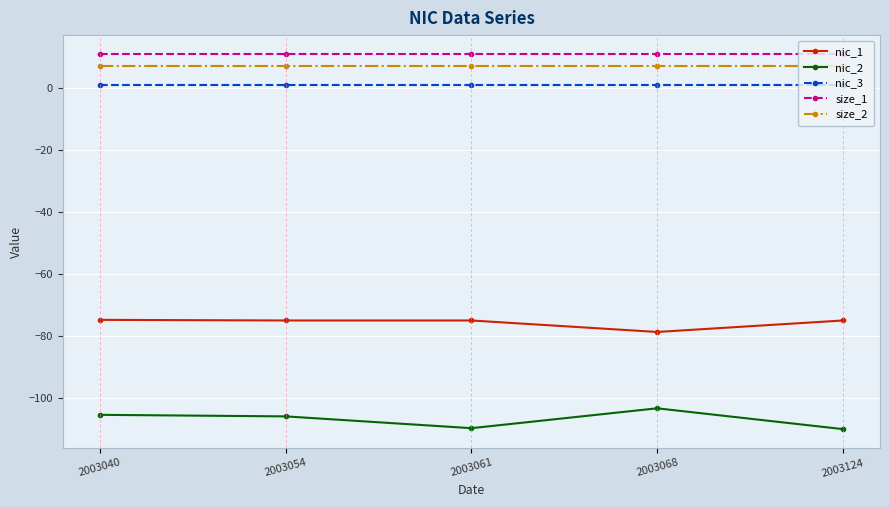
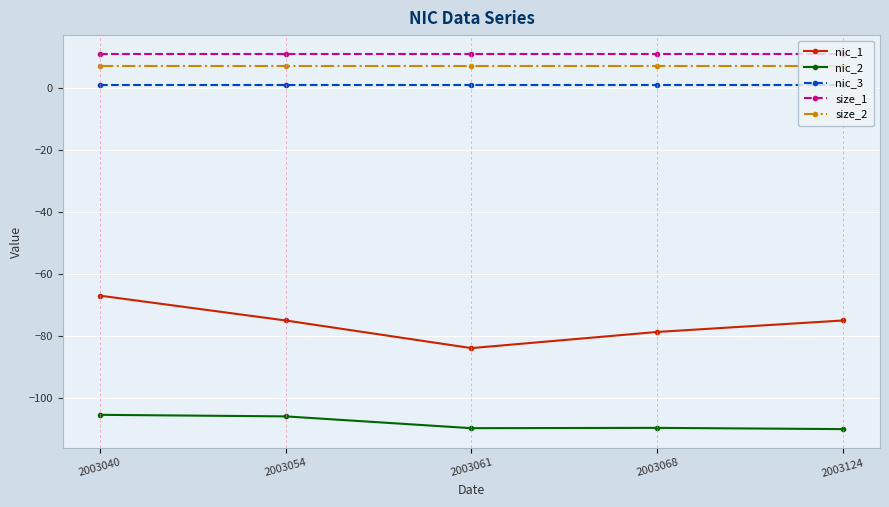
nic_1, 2003040: -75 -> -67
nic_1, 2003061: -75 -> -84
nic_2, 2003068: -103 -> -110
